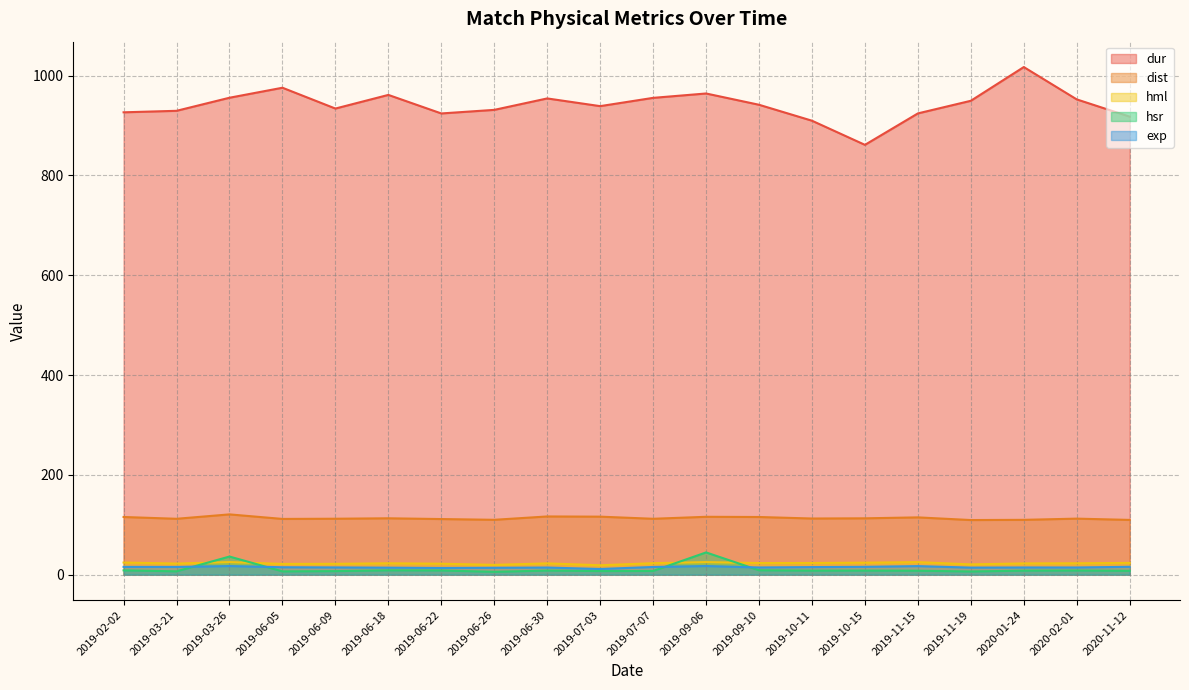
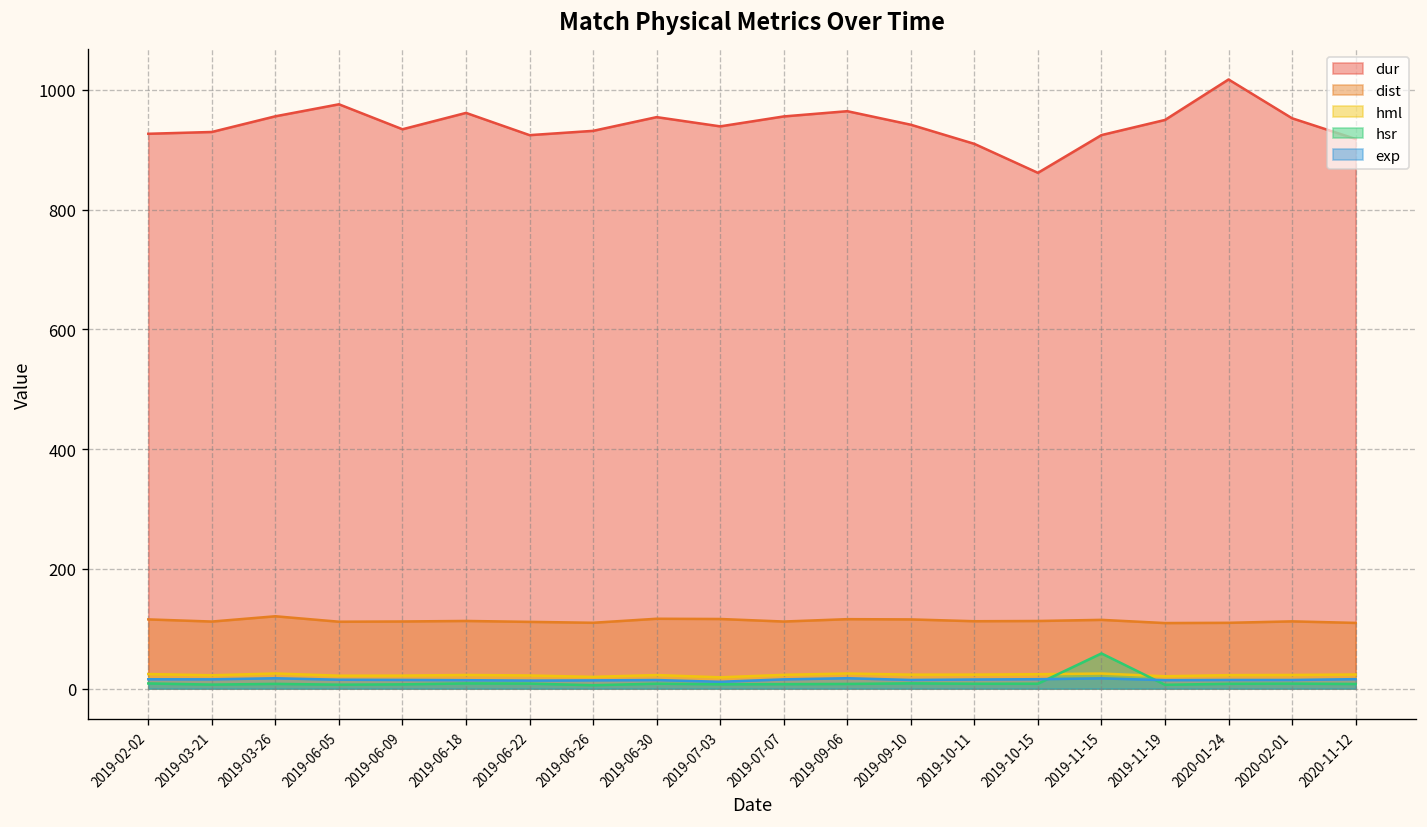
hsr, 2019-03-26: 40 -> 10
hsr, 2019-09-06: 40 -> 10
hsr, 2019-11-15: 10 -> 60
